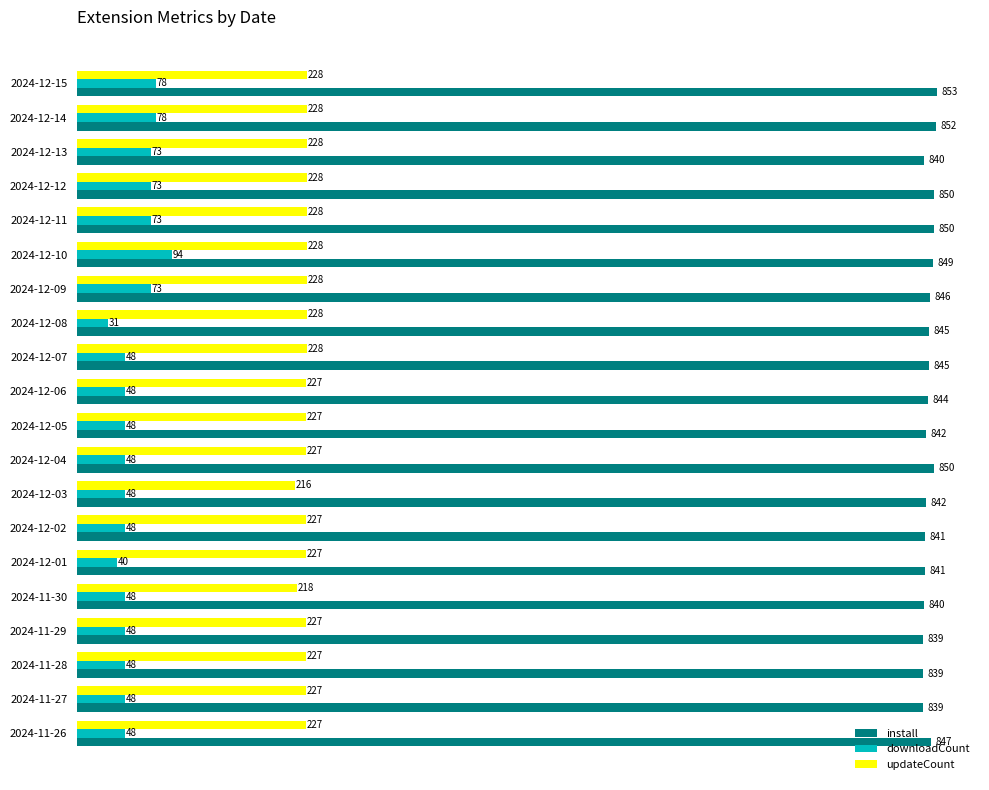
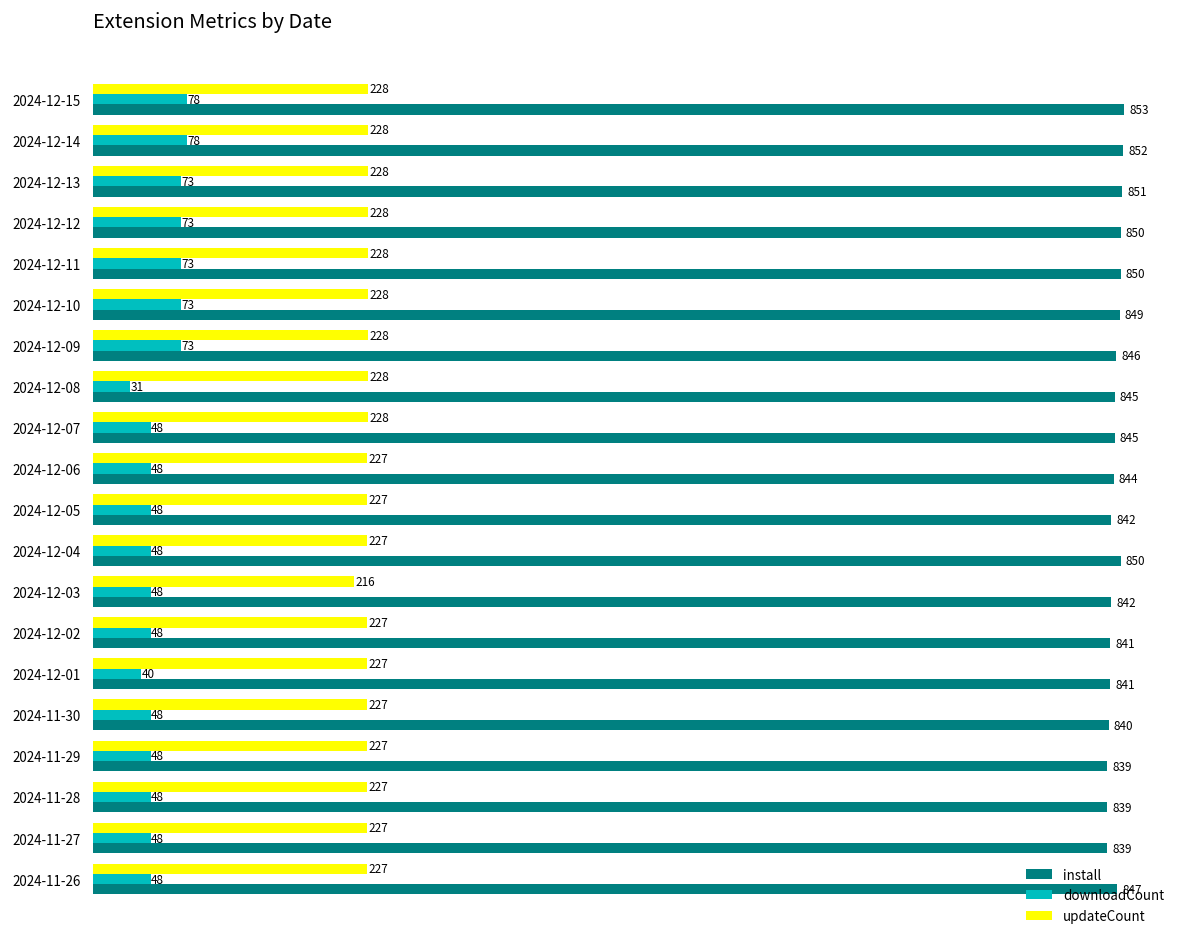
install, 2024-12-13: 840 -> 851
downloadCount, 2024-12-10: 94 -> 73
updateCount, 2024-11-30: 218 -> 227
